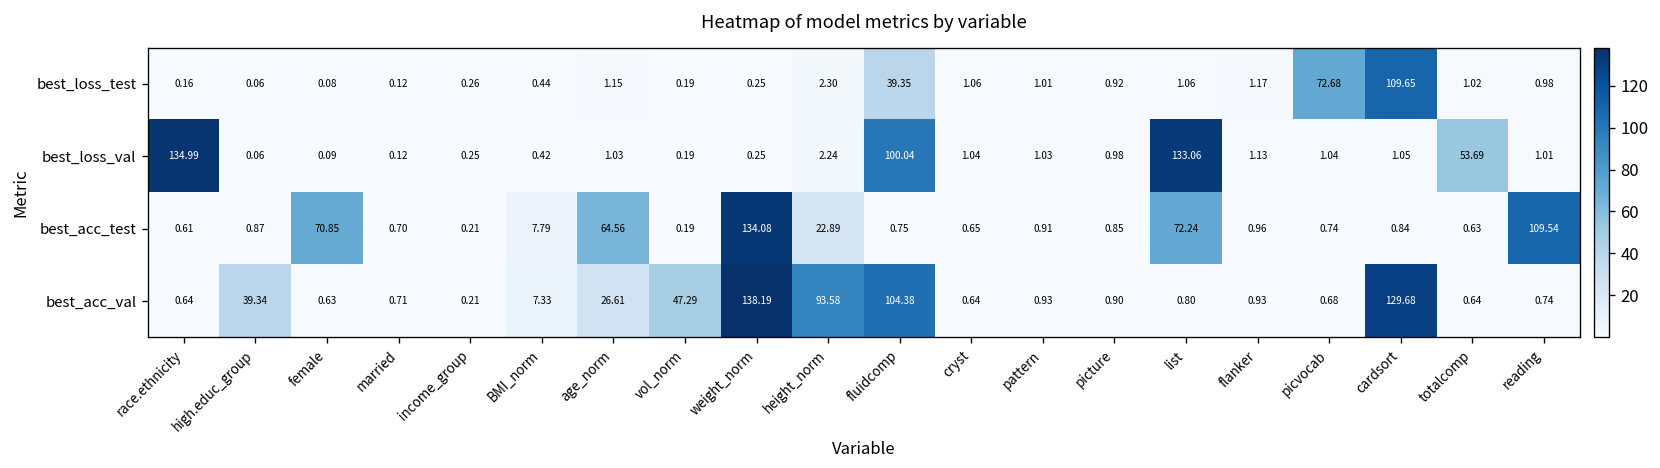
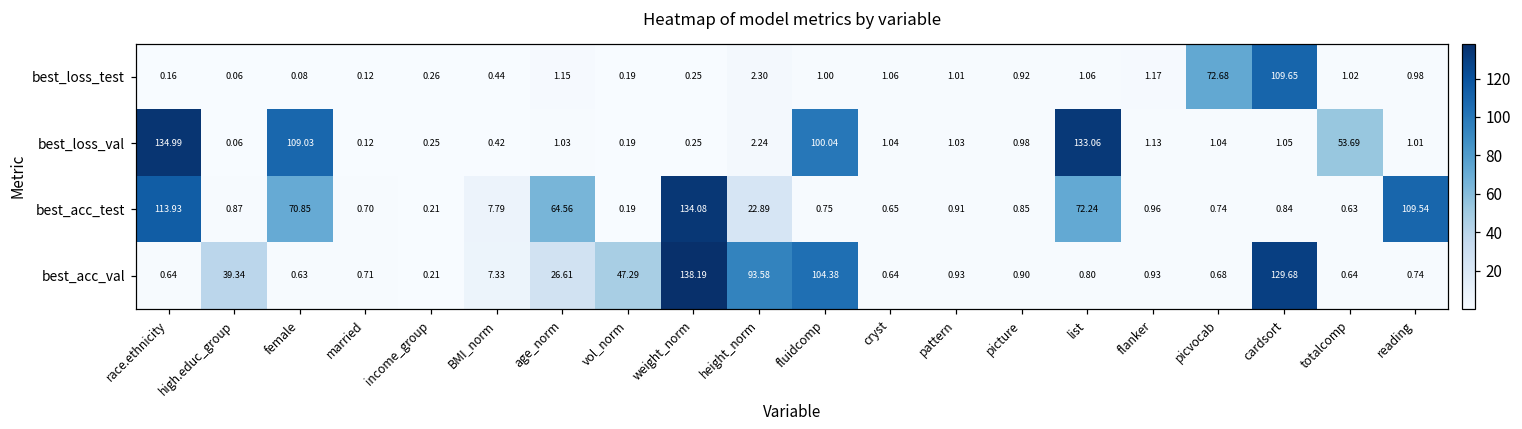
best_loss_test, fluidcomp: 39.35 -> 1.00
best_loss_val, female: 0.09 -> 109.03
best_acc_test, race.ethnicity: 0.61 -> 113.93
